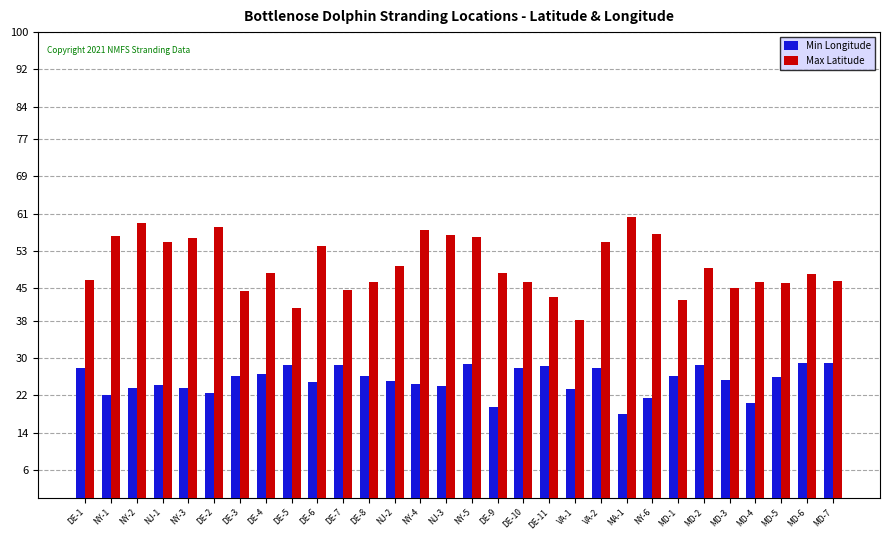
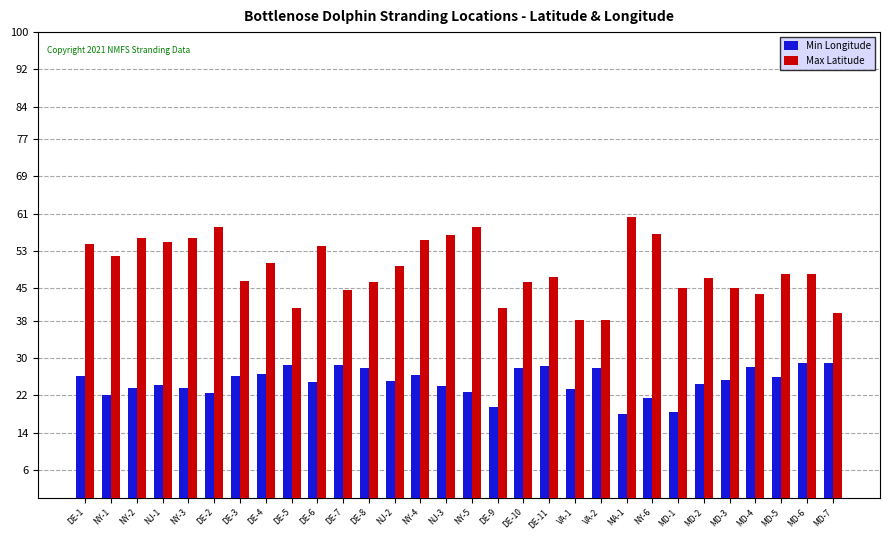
Min Longitude, DE-1: 28 -> 26
Max Latitude, DE-1: 47 -> 55
Max Latitude, NY-1: 56 -> 52
Max Latitude, NY-2: 59 -> 56
Max Latitude, DE-3: 44 -> 47
Max Latitude, DE-4: 48 -> 50
Min Longitude, DE-8: 26 -> 28
Min Longitude, NY-4: 24 -> 26
Max Latitude, NY-4: 58 -> 55
Min Longitude, NY-5: 29 -> 23
Max Latitude, NY-5: 56 -> 58
Max Latitude, DE-9: 48 -> 41
Max Latitude, DE-11: 43 -> 47
Max Latitude, VA-2: 55 -> 38
Min Longitude, MD-1: 26 -> 18
Max Latitude, MD-1: 42 -> 45
Min Longitude, MD-2: 28 -> 24
Max Latitude, MD-2: 49 -> 47
Min Longitude, MD-4: 20 -> 28
Max Latitude, MD-4: 46 -> 44
Max Latitude, MD-5: 46 -> 48
Max Latitude, MD-7: 46 -> 40
